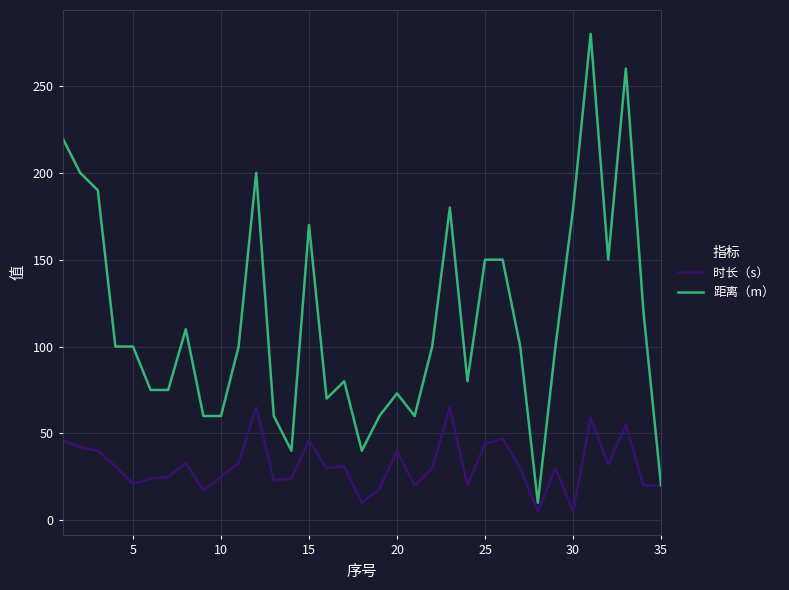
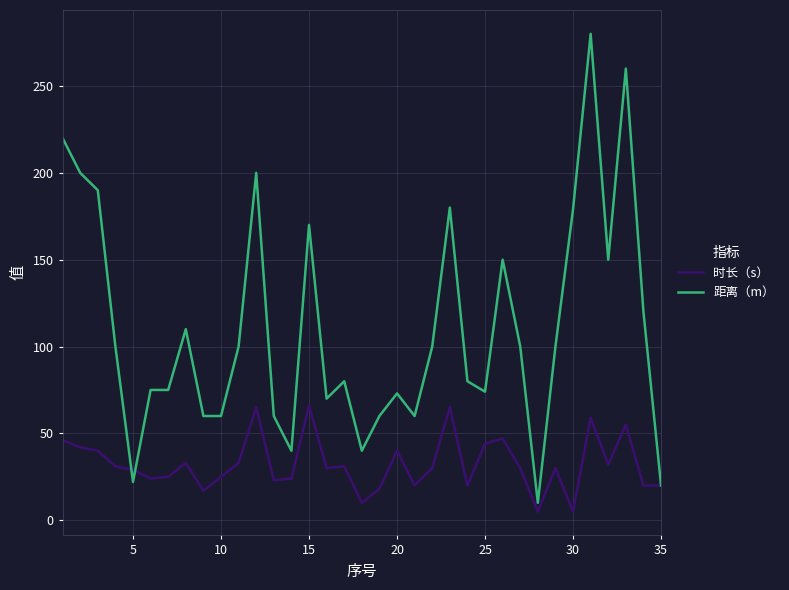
时长（s）, 5: 21 -> 29
距离（m）, 5: 100 -> 22
时长（s）, 15: 46 -> 66
距离（m）, 25: 150 -> 74
